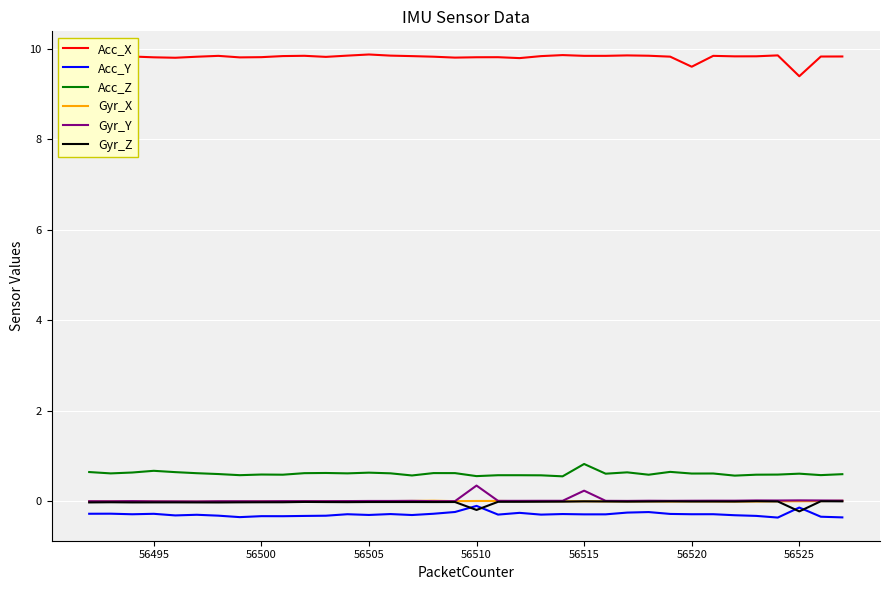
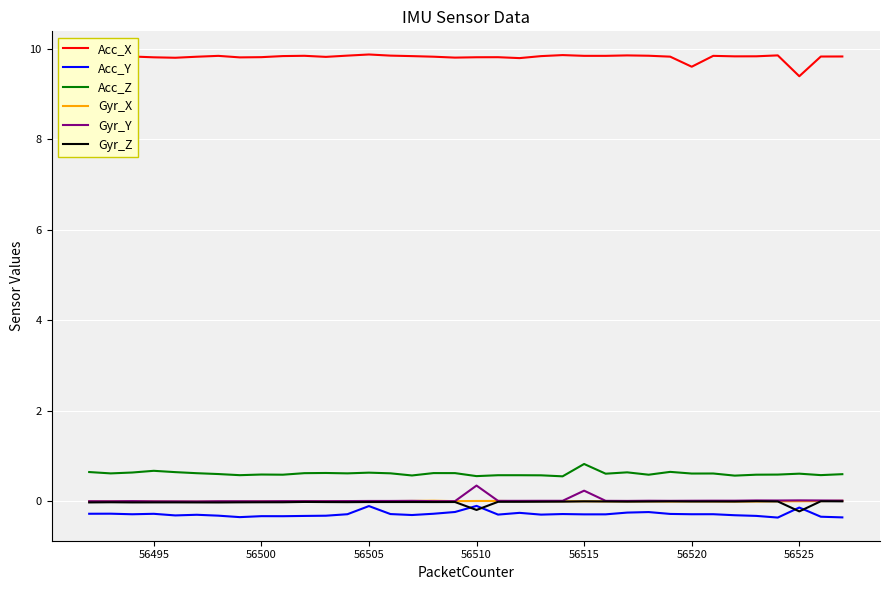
Acc_Y, 56505: -0.3 -> -0.1
